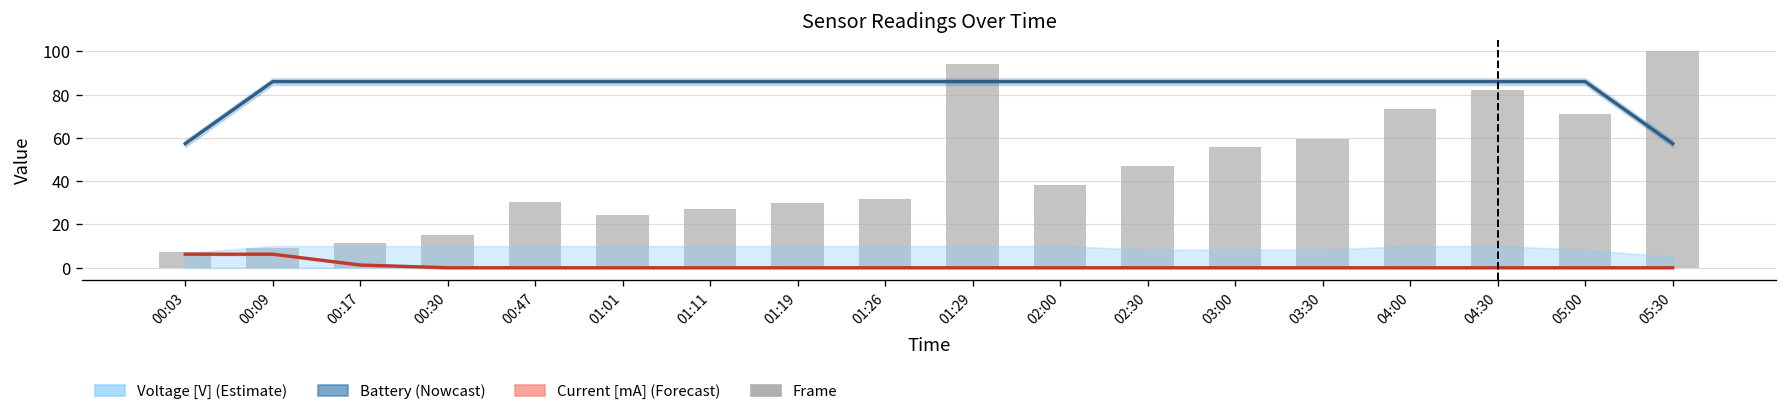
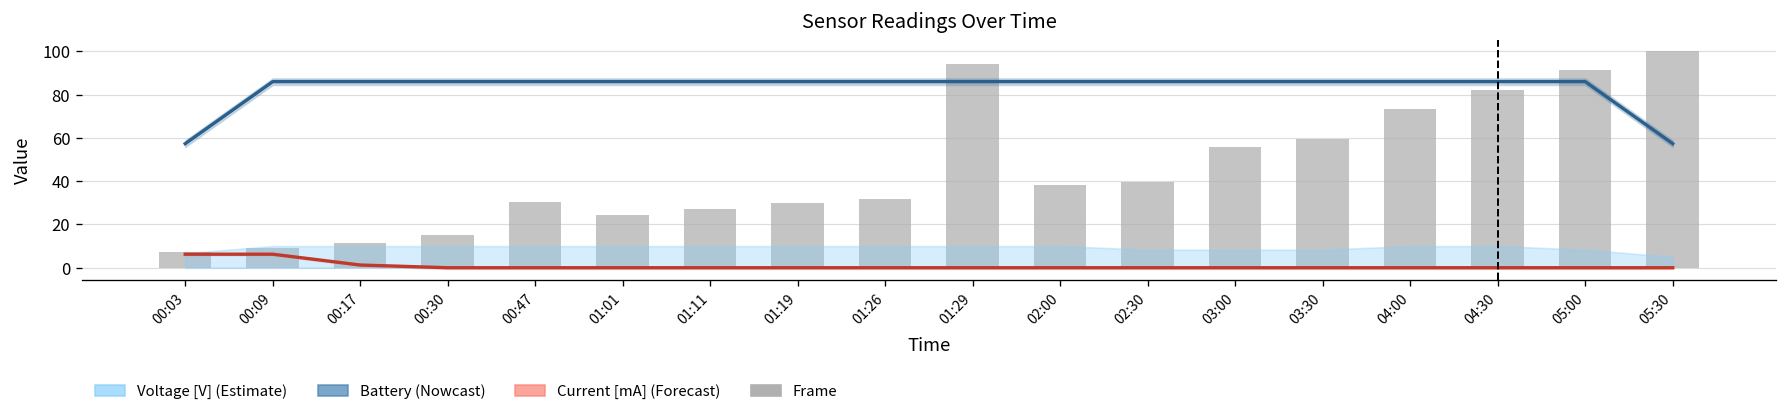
Frame, 02:30: 47 -> 40
Frame, 05:00: 71 -> 91
